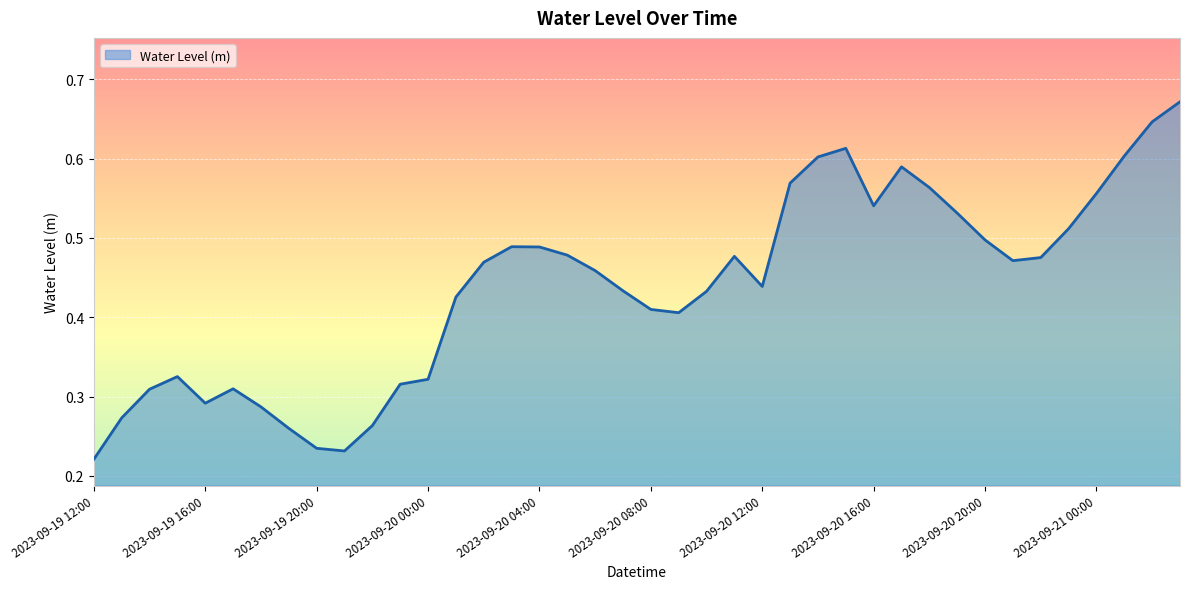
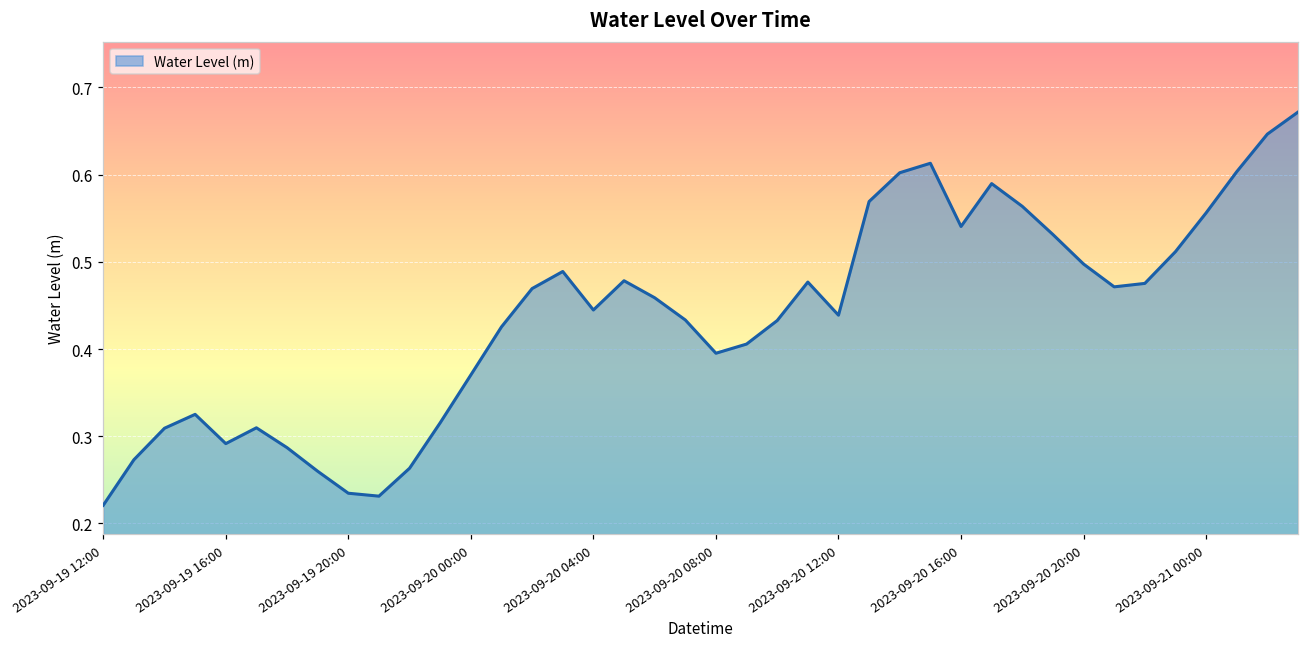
2023-09-20 00:00: 0.32 -> 0.37
2023-09-20 04:00: 0.49 -> 0.44
2023-09-20 08:00: 0.41 -> 0.40
